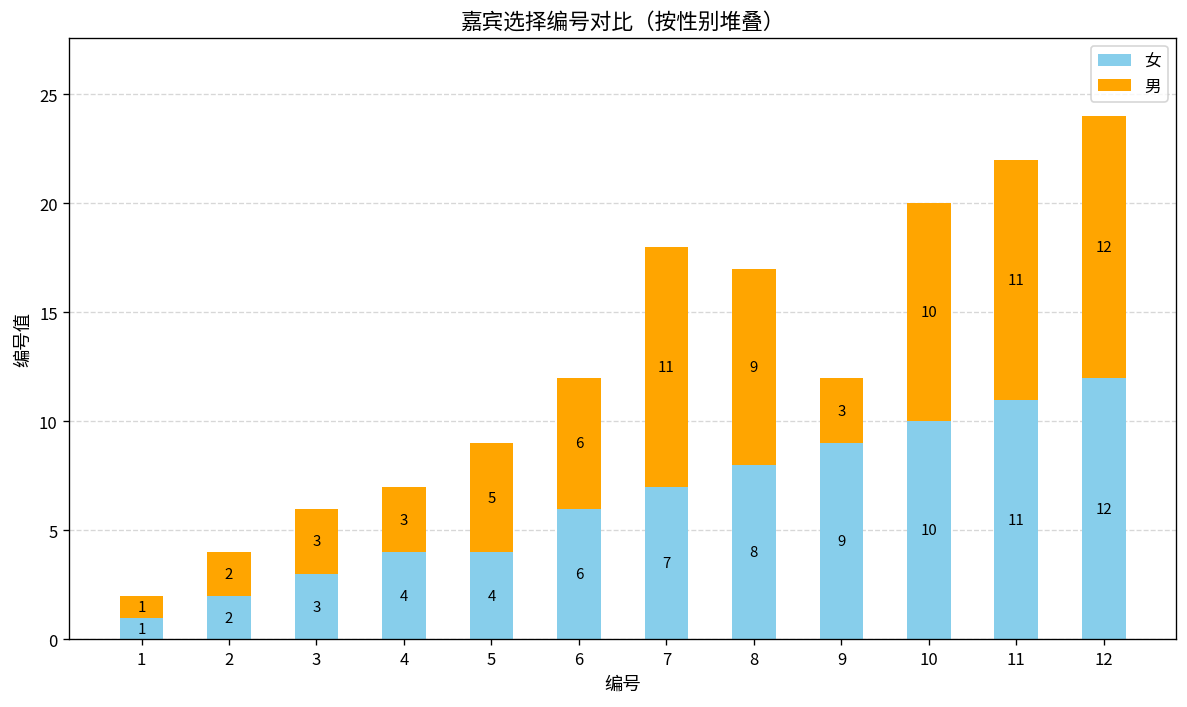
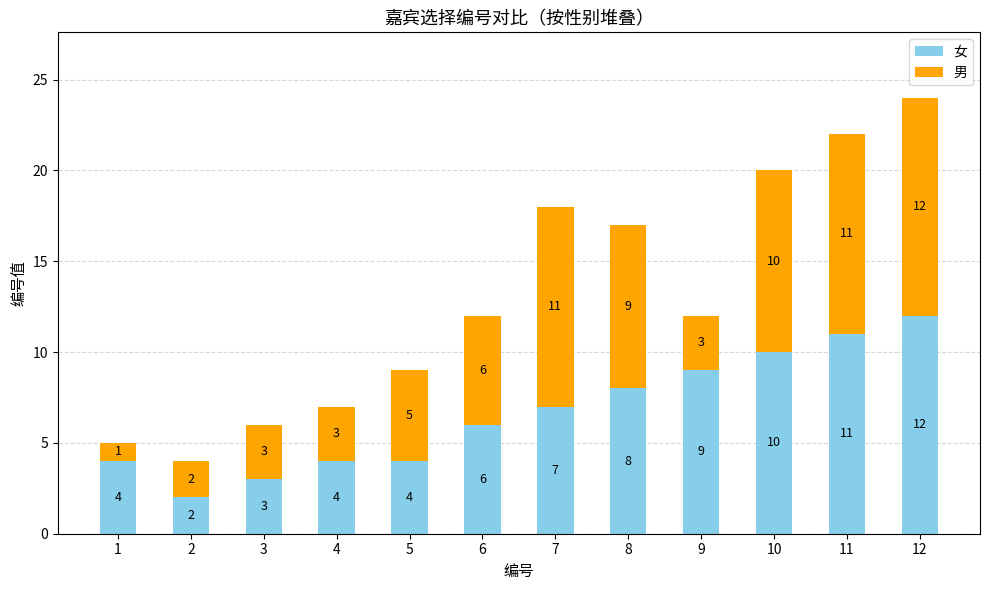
女, 1: 1 -> 4
